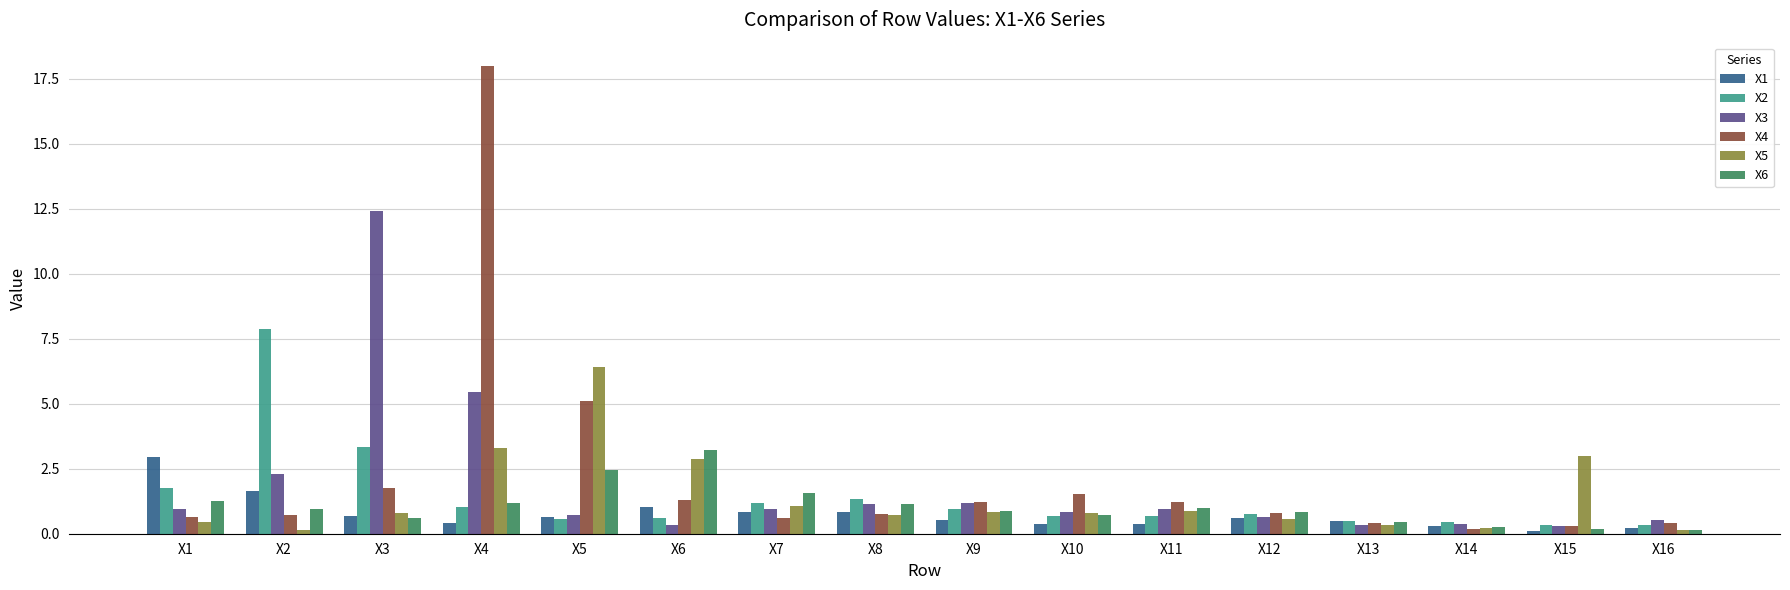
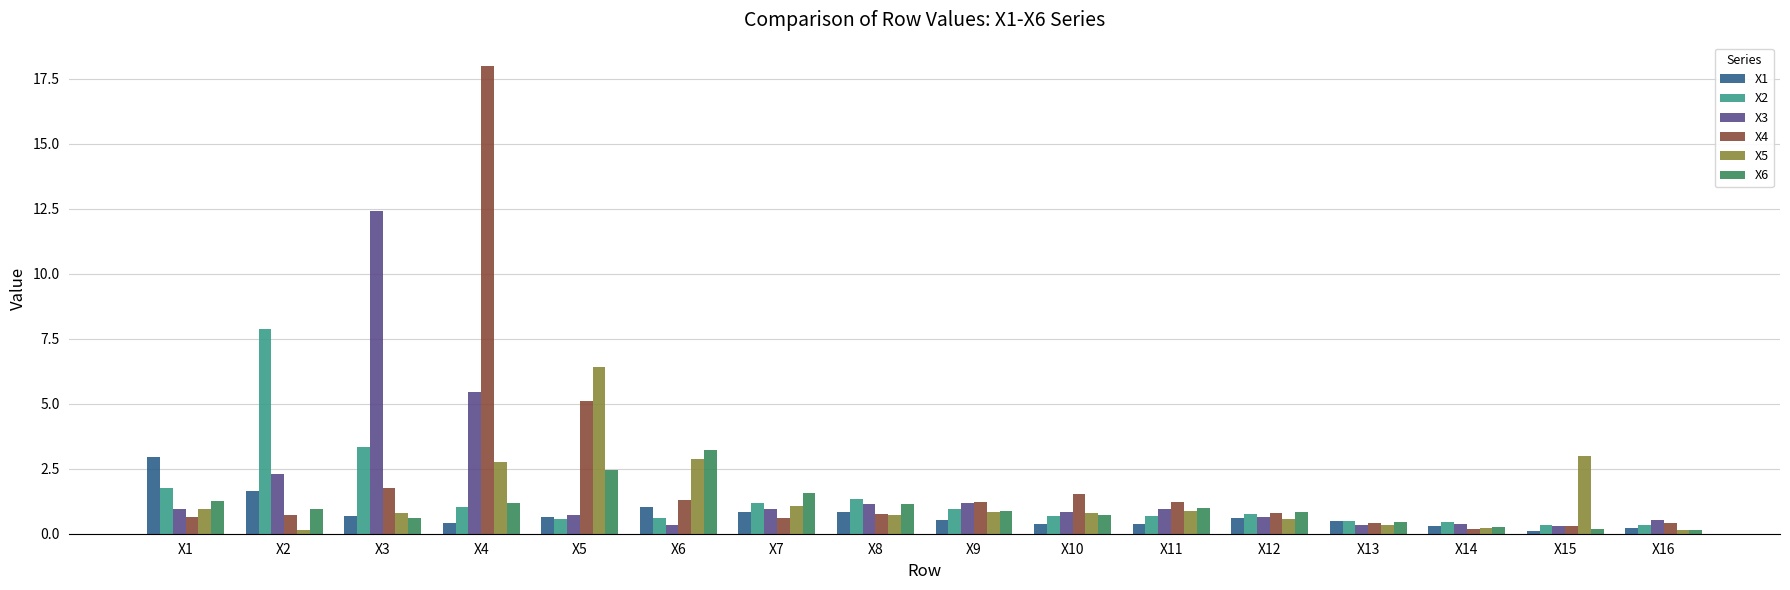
X5, X1: 0.5 -> 0.9
X5, X4: 3.3 -> 2.8
